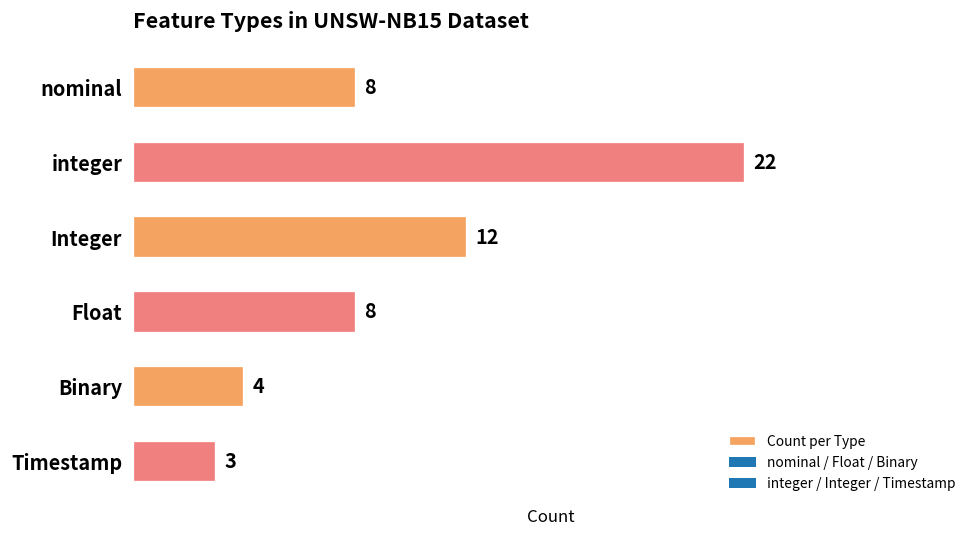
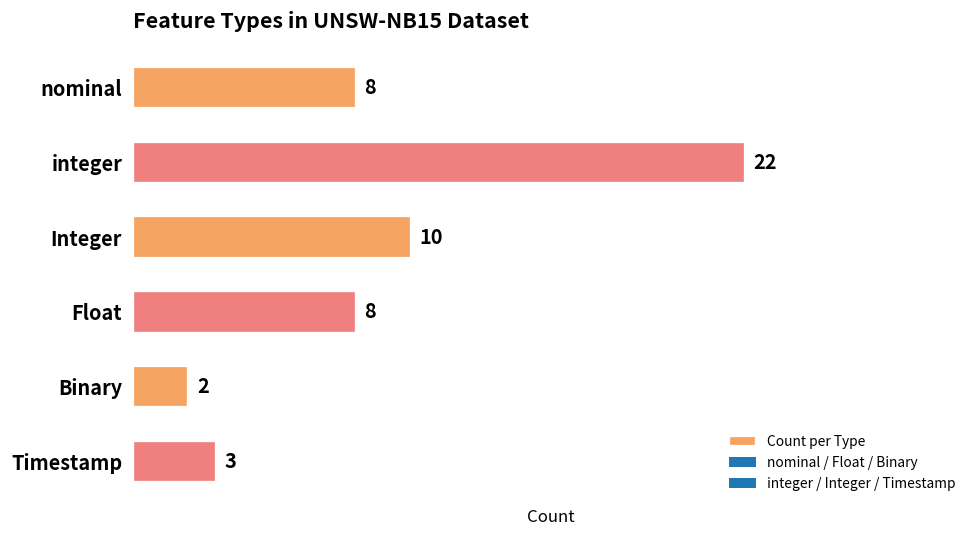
Integer: 12 -> 10
Binary: 4 -> 2
